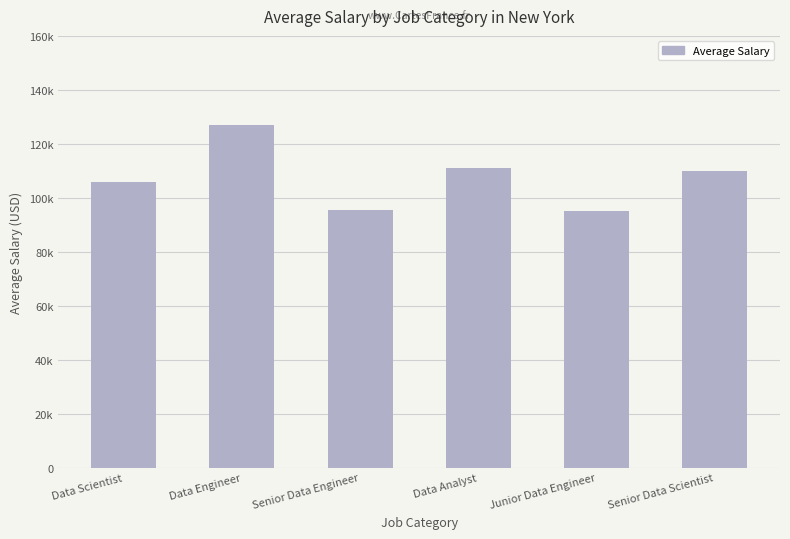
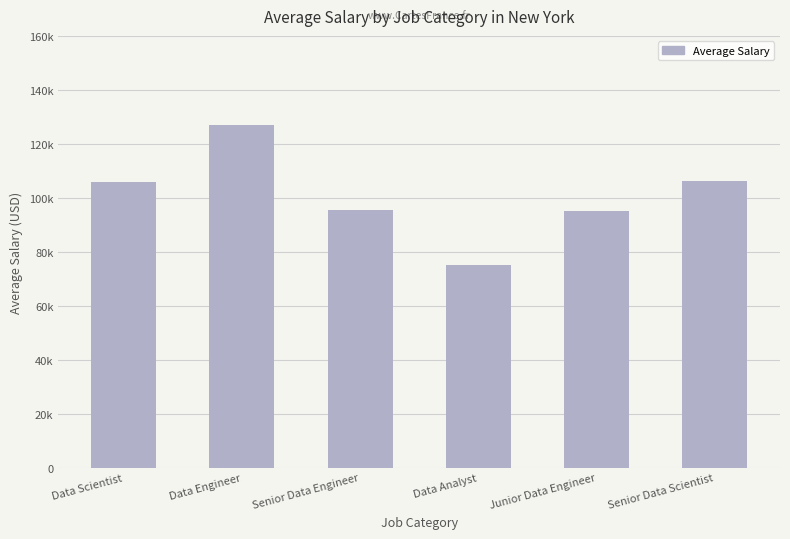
Data Analyst: 111000 -> 75000
Senior Data Scientist: 110000 -> 106000
